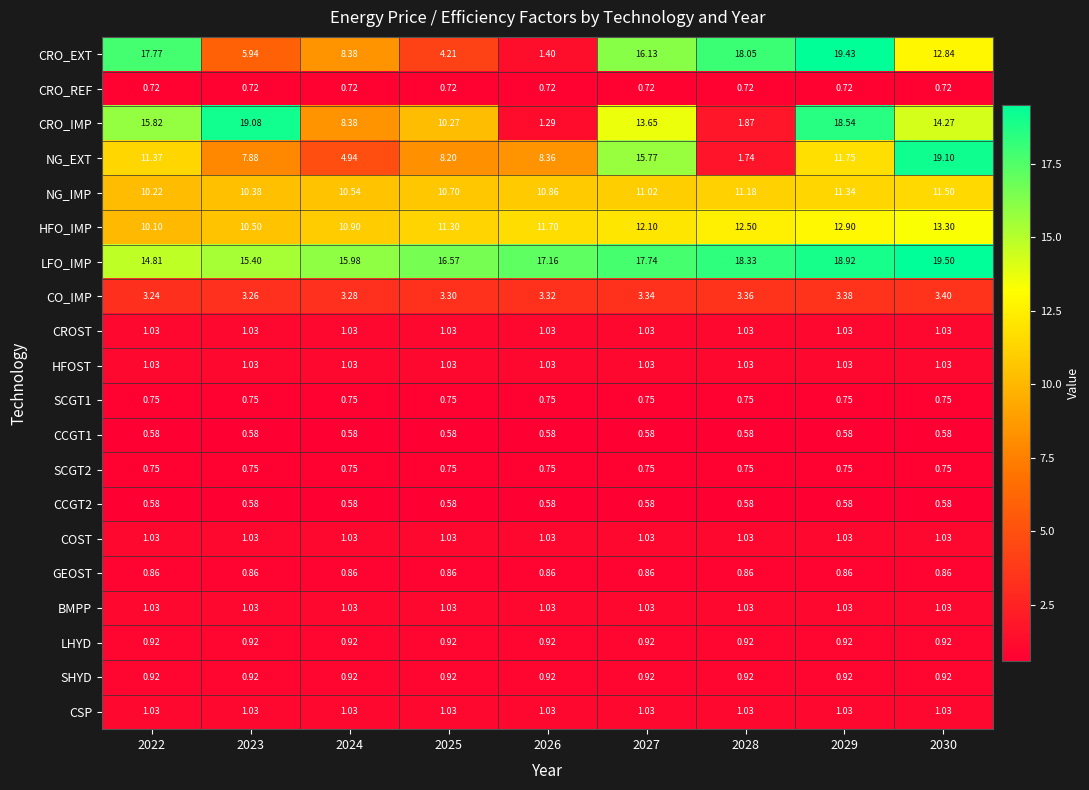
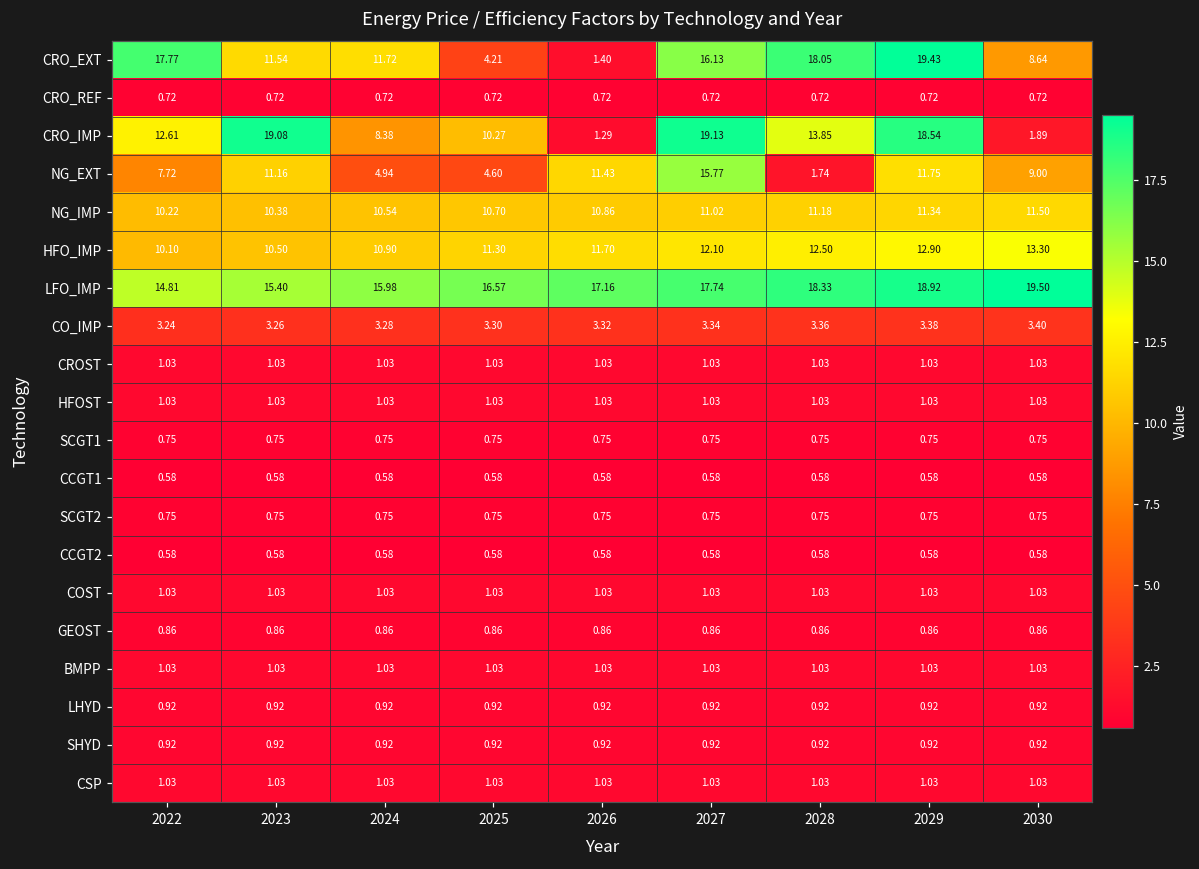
CRO_EXT, 2023: 5.94 -> 11.54
CRO_EXT, 2024: 8.38 -> 11.72
CRO_EXT, 2030: 12.84 -> 8.64
CRO_IMP, 2022: 15.82 -> 12.61
CRO_IMP, 2027: 13.65 -> 19.13
CRO_IMP, 2028: 1.87 -> 13.85
CRO_IMP, 2030: 14.27 -> 1.89
NG_EXT, 2022: 11.37 -> 7.72
NG_EXT, 2023: 7.88 -> 11.16
NG_EXT, 2025: 8.20 -> 4.60
NG_EXT, 2026: 8.36 -> 11.43
NG_EXT, 2030: 19.10 -> 9.00
